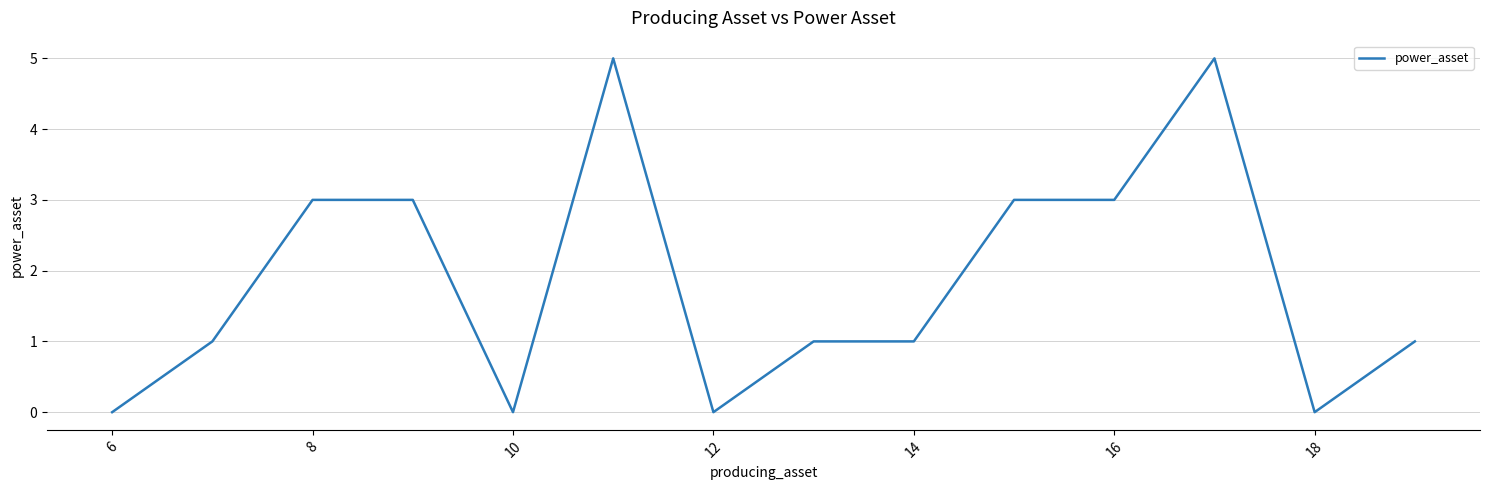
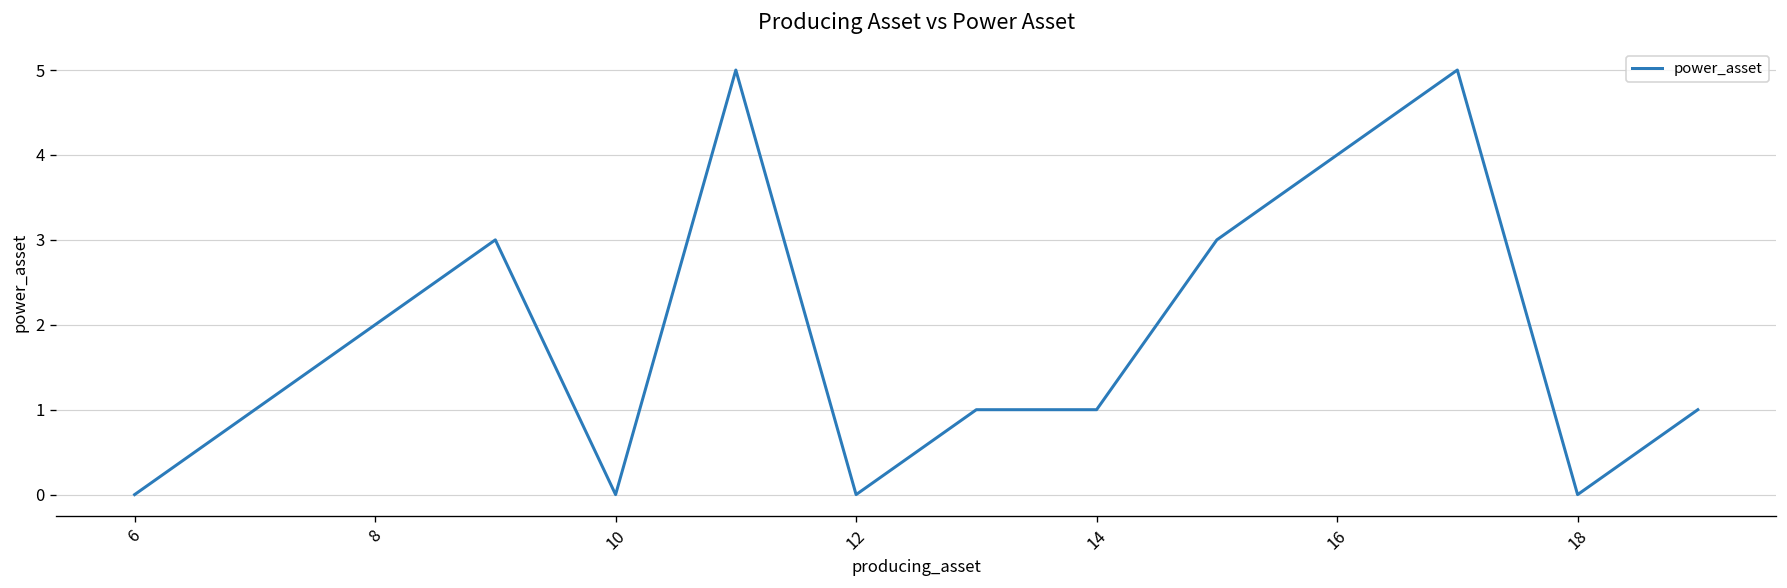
8: 3 -> 2
16: 3 -> 4
